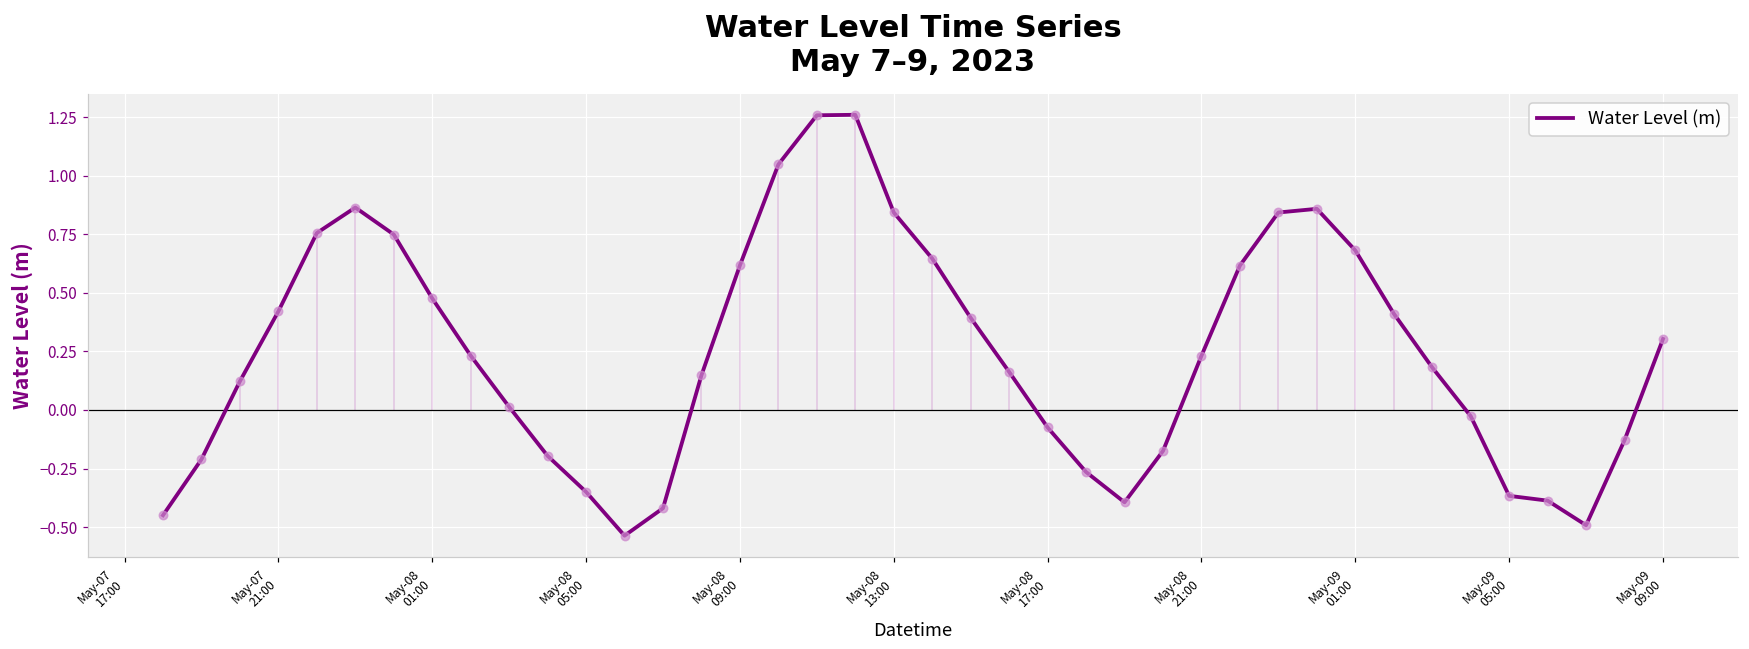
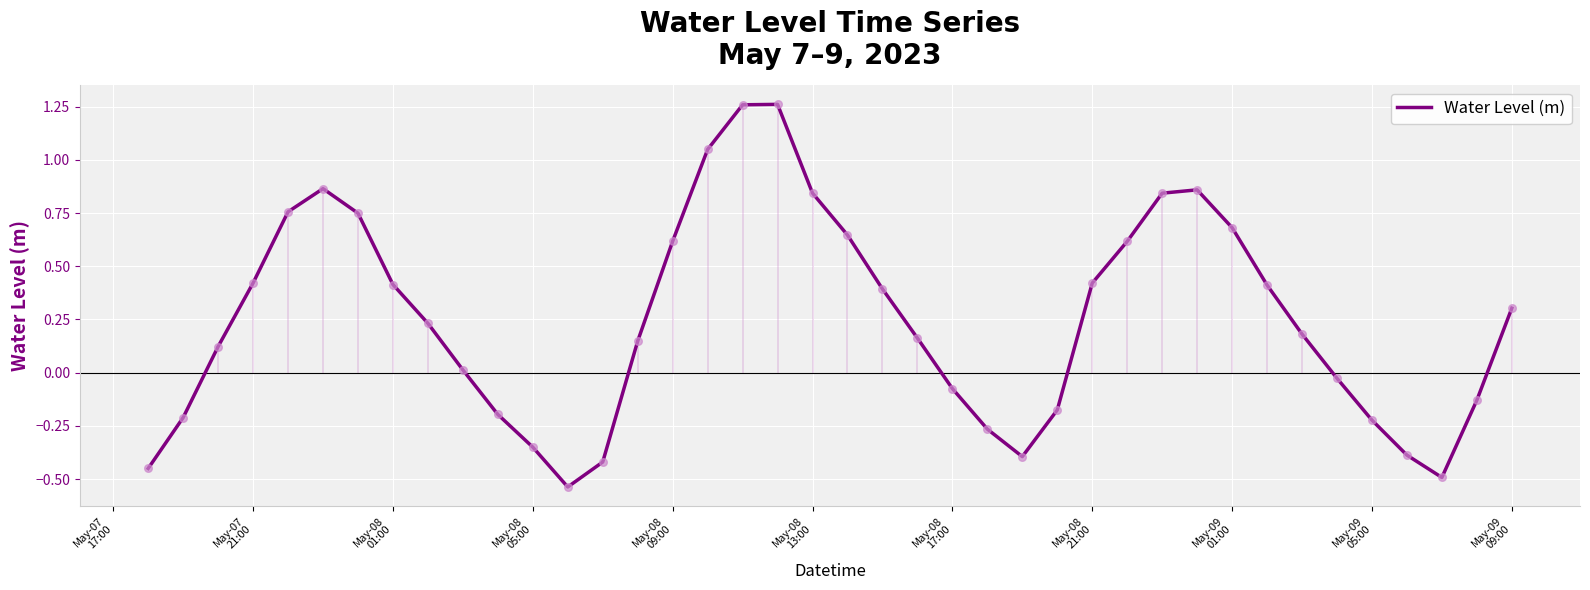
May-08 01:00: 0.48 -> 0.41
May-08 21:00: 0.23 -> 0.42
May-09 05:00: -0.37 -> -0.22
